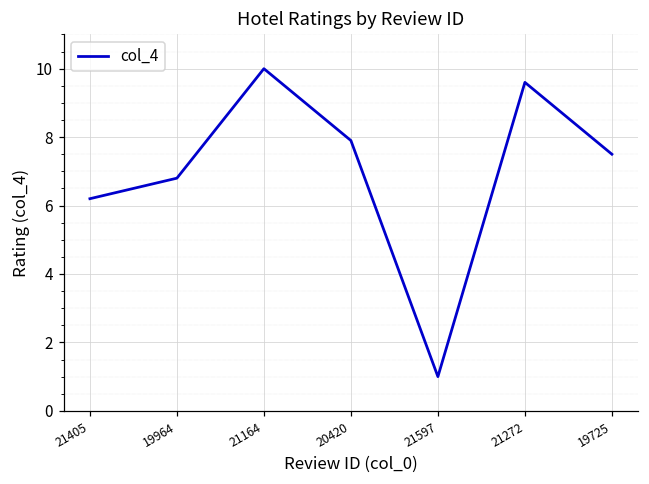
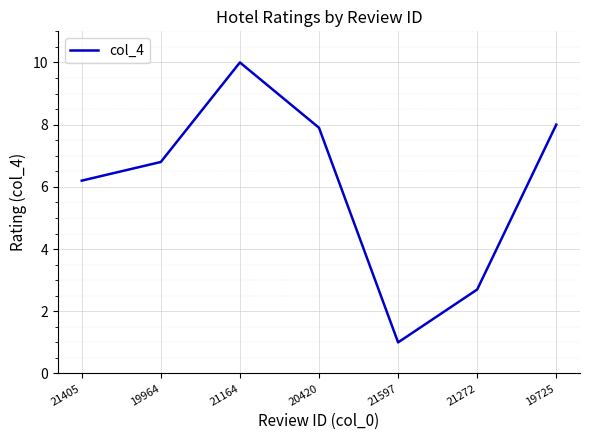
21272: 9.6 -> 2.7
19725: 7.5 -> 8.0
